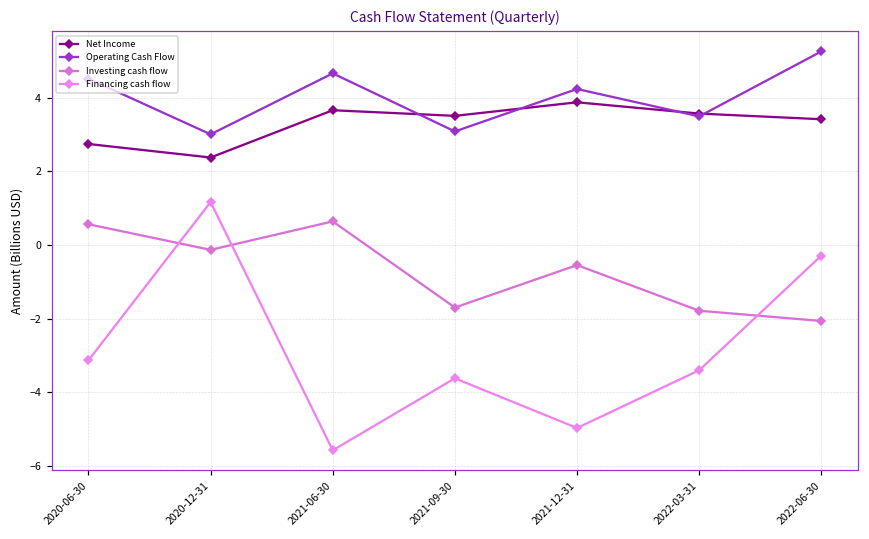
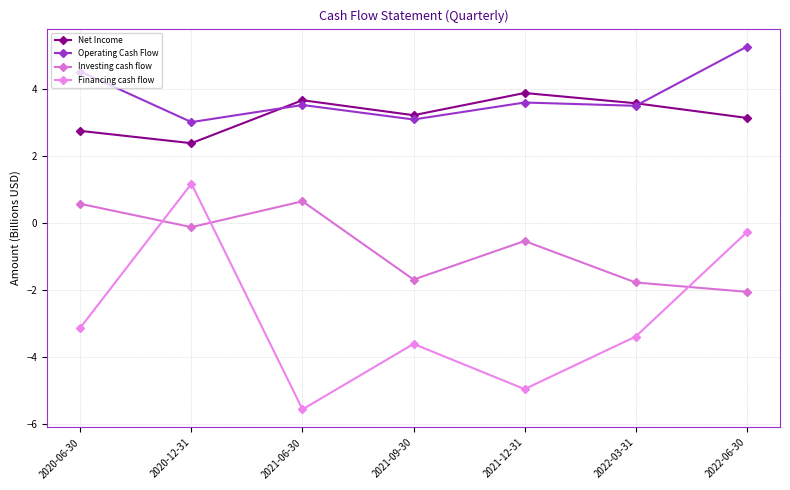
Operating Cash Flow, 2021-06-30: 4.7 -> 3.5
Net Income, 2021-09-30: 3.5 -> 3.2
Operating Cash Flow, 2021-12-31: 4.2 -> 3.6
Net Income, 2022-06-30: 3.4 -> 3.1
